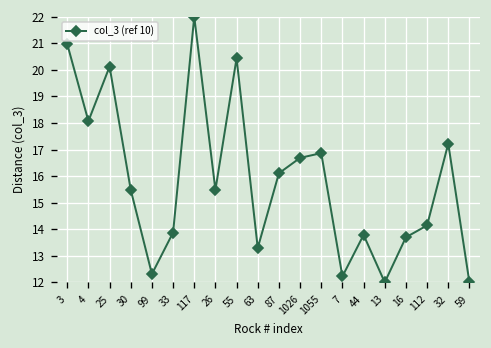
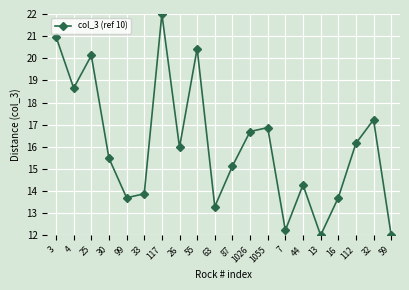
4: 18.1 -> 18.7
99: 12.3 -> 13.7
26: 15.5 -> 16.0
87: 16.1 -> 15.1
44: 13.8 -> 14.3
112: 14.1 -> 16.2
